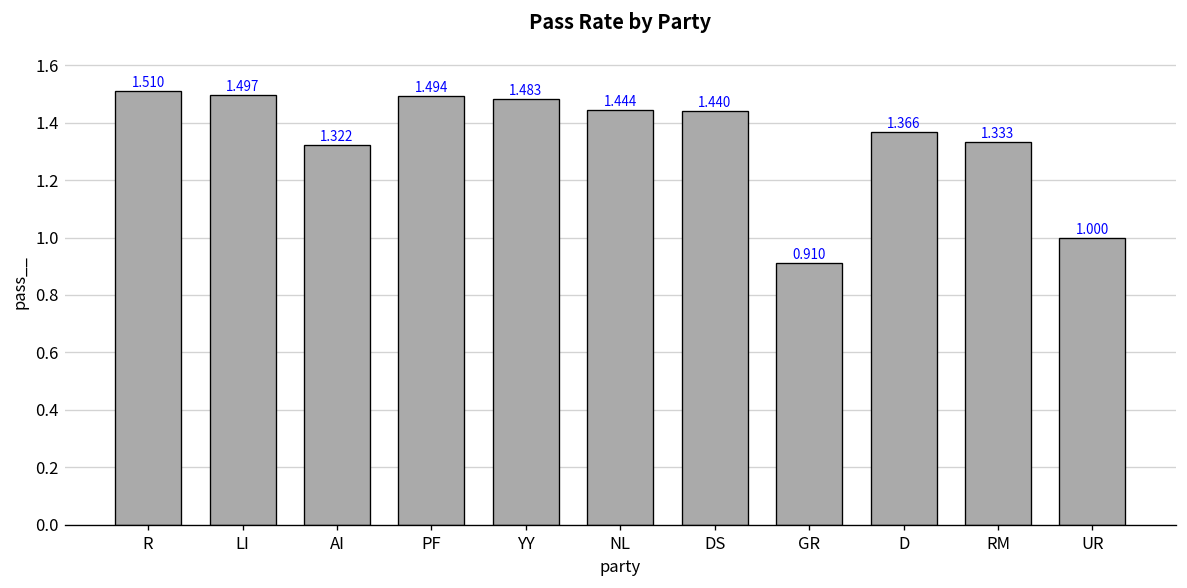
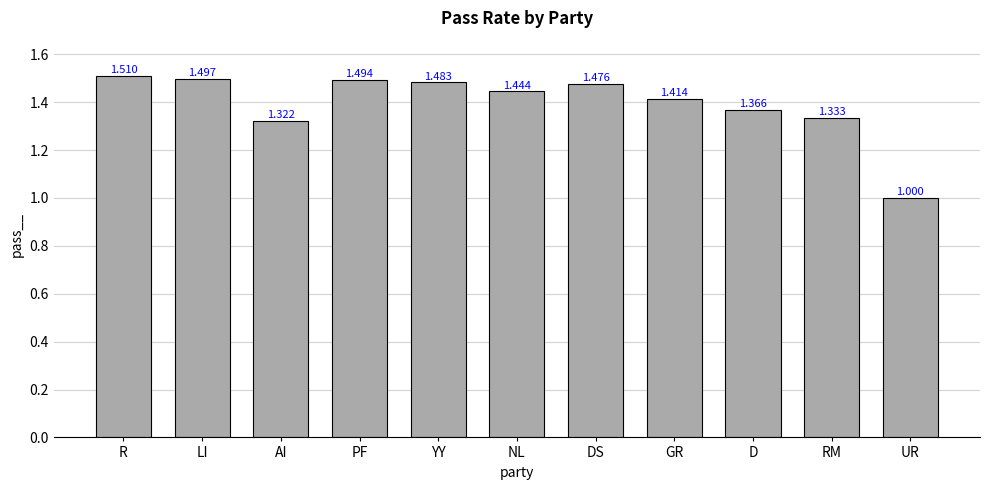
DS: 1.440 -> 1.476
GR: 0.910 -> 1.414
